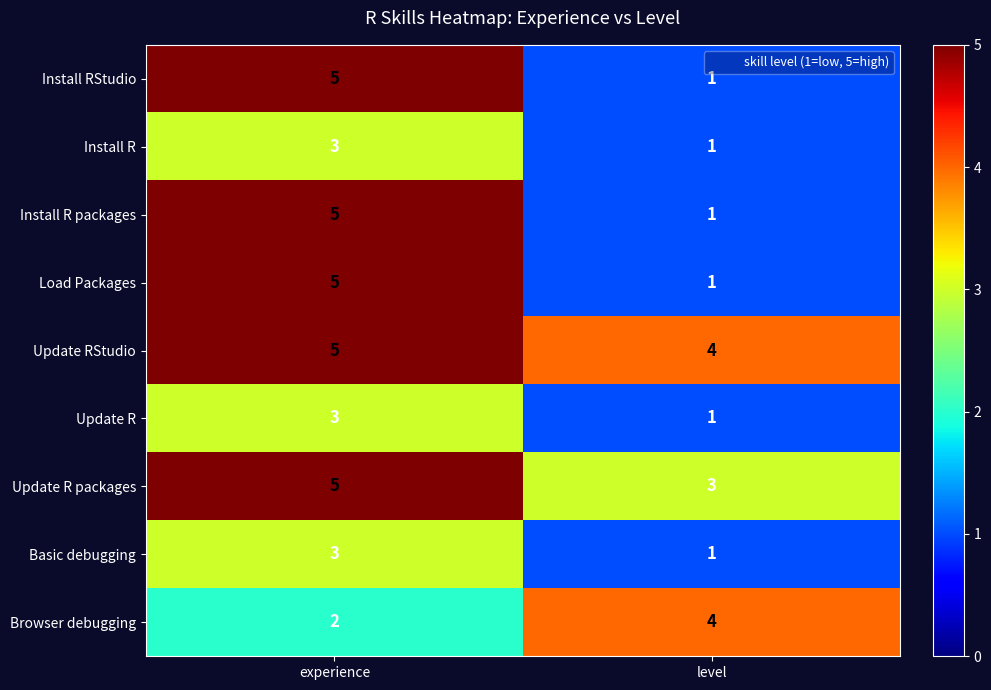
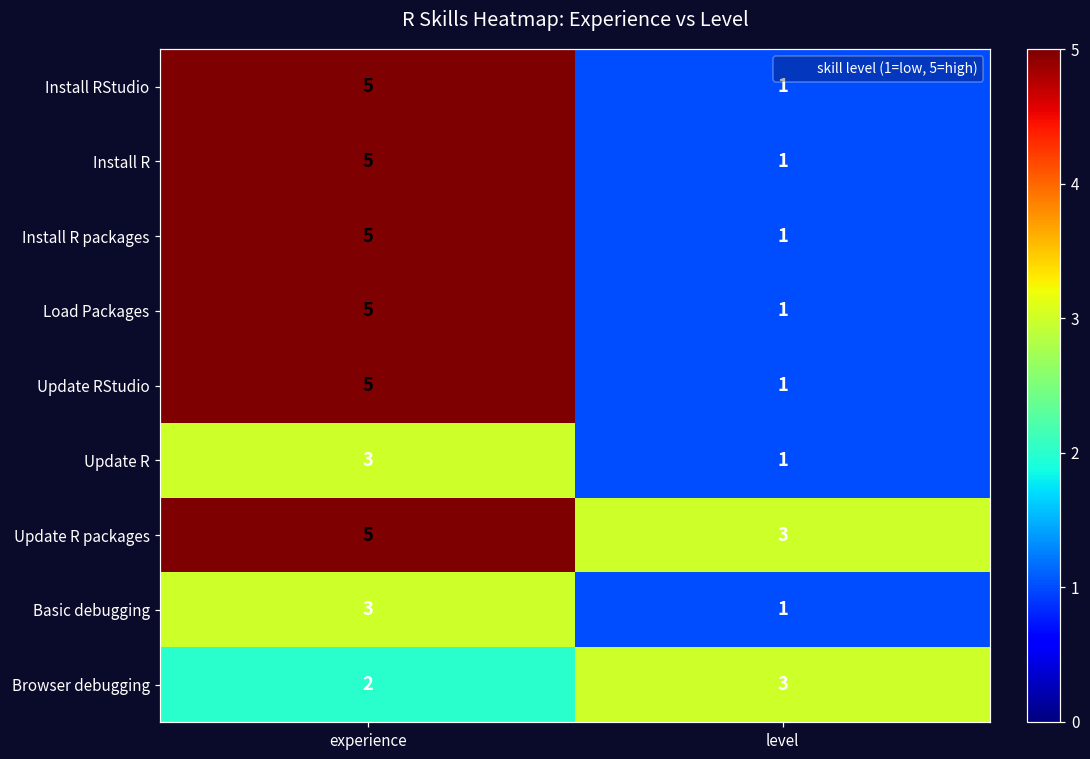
Install R, experience: 3 -> 5
Update RStudio, level: 4 -> 1
Browser debugging, level: 4 -> 3
